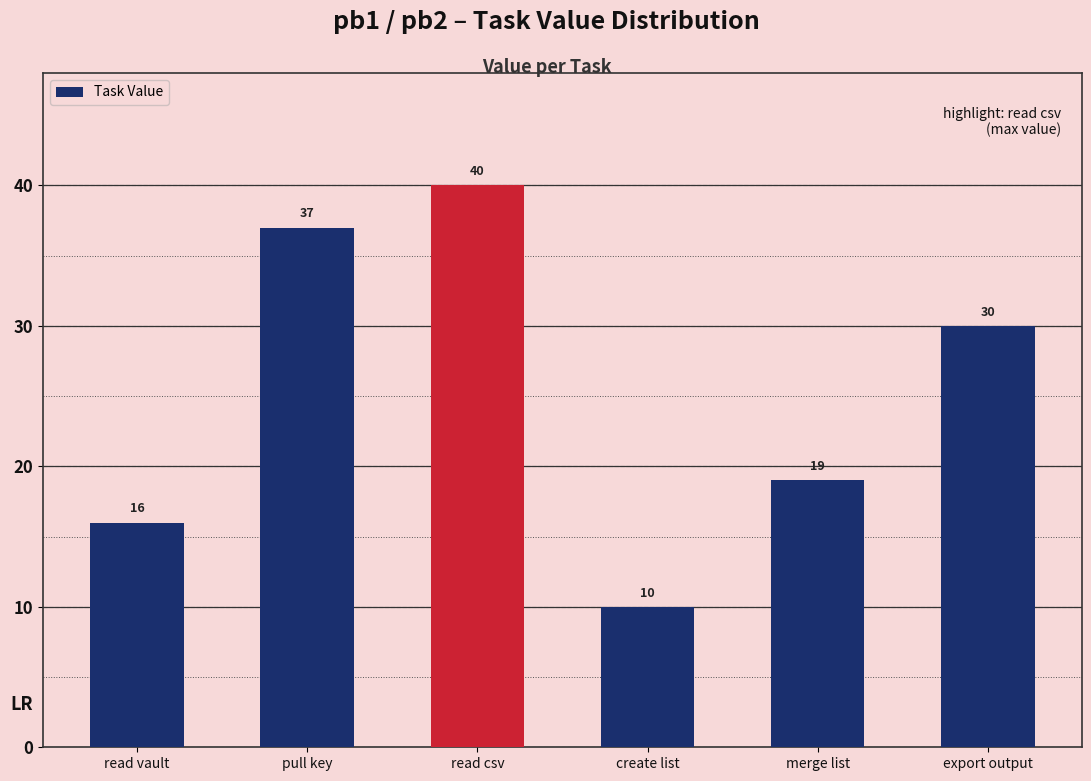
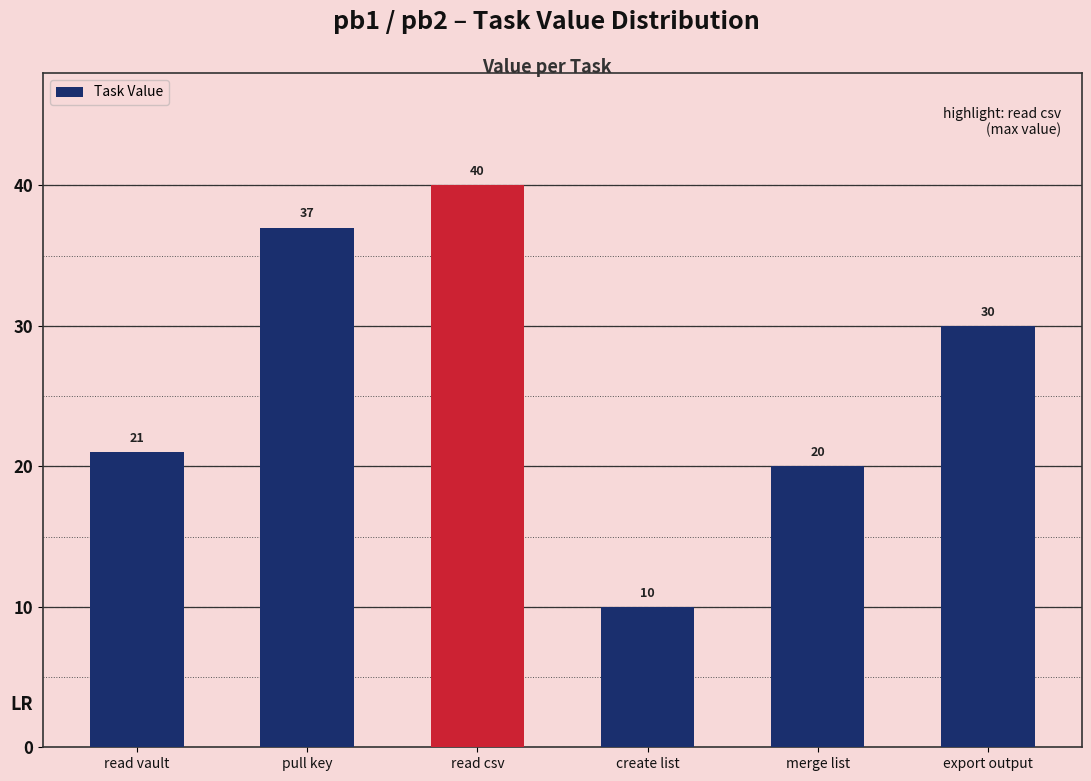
read vault: 16 -> 21
merge list: 19 -> 20
